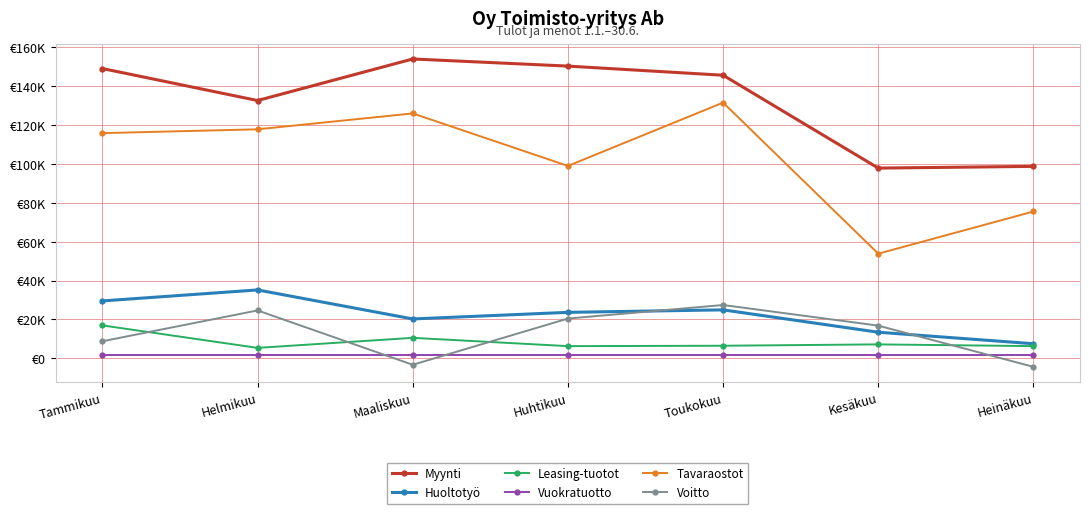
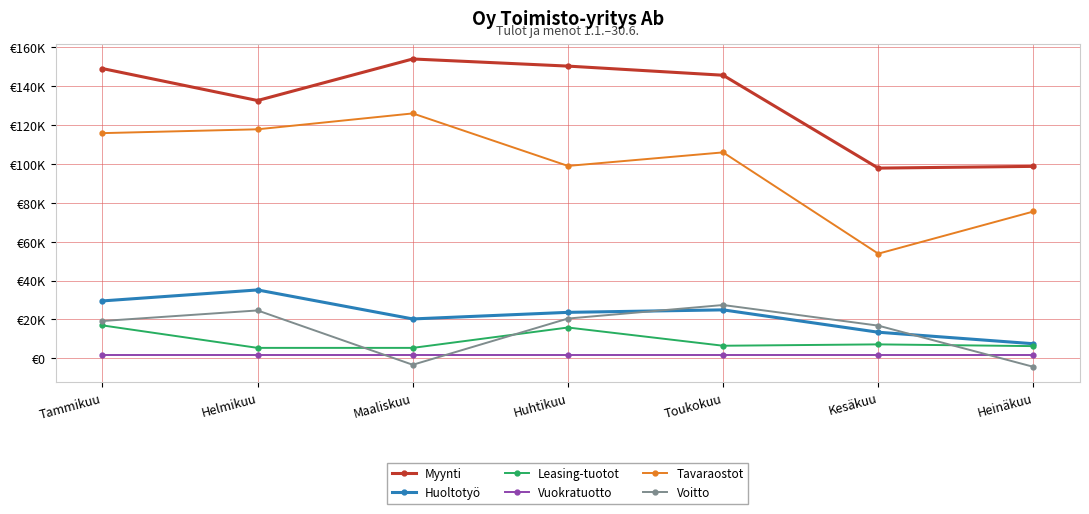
Voitto, Tammikuu: €9000 -> €19000
Leasing-tuotot, Maaliskuu: €11000 -> €5000
Leasing-tuotot, Huhtikuu: €6000 -> €16000
Tavaraostot, Toukokuu: €132000 -> €106000
